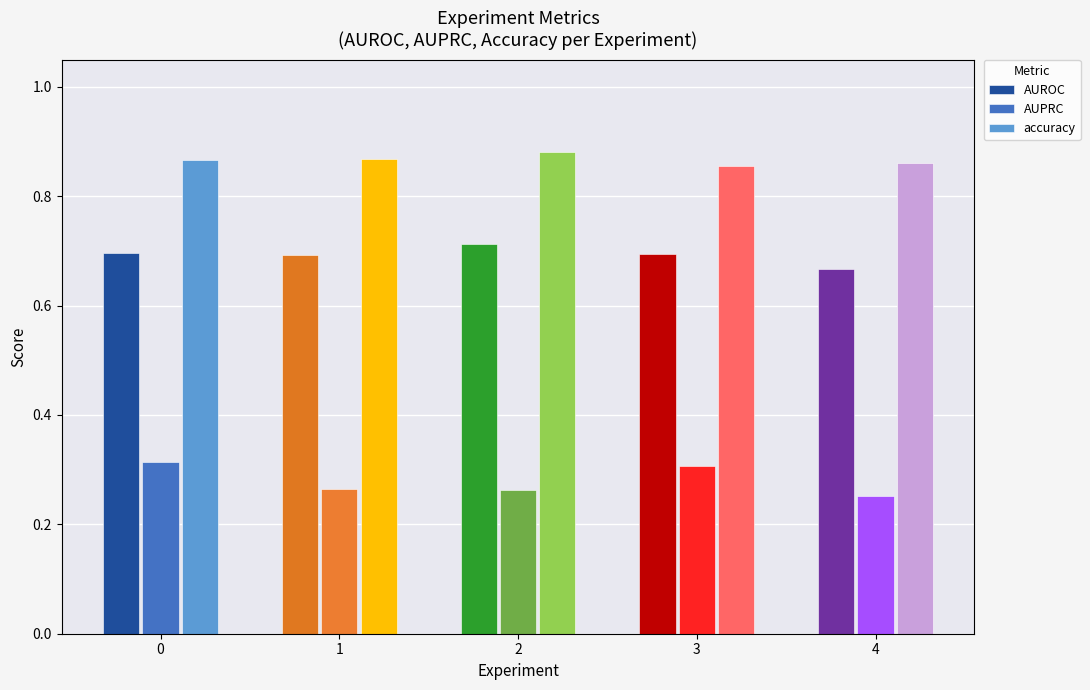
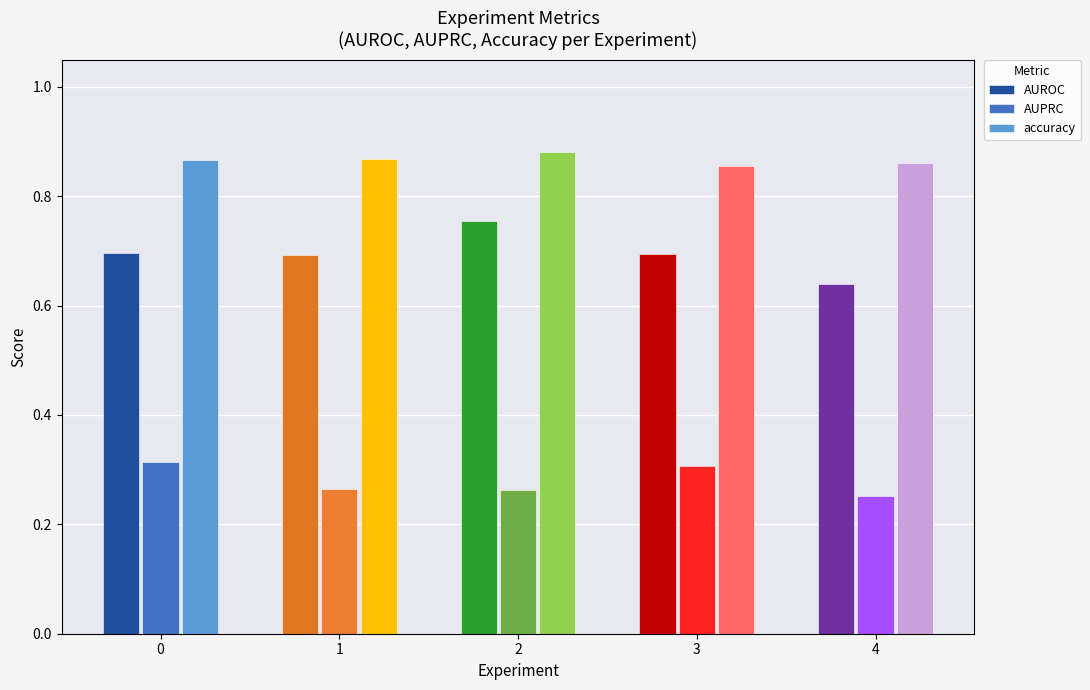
AUROC, 2: 0.71 -> 0.75
AUROC, 4: 0.67 -> 0.64
